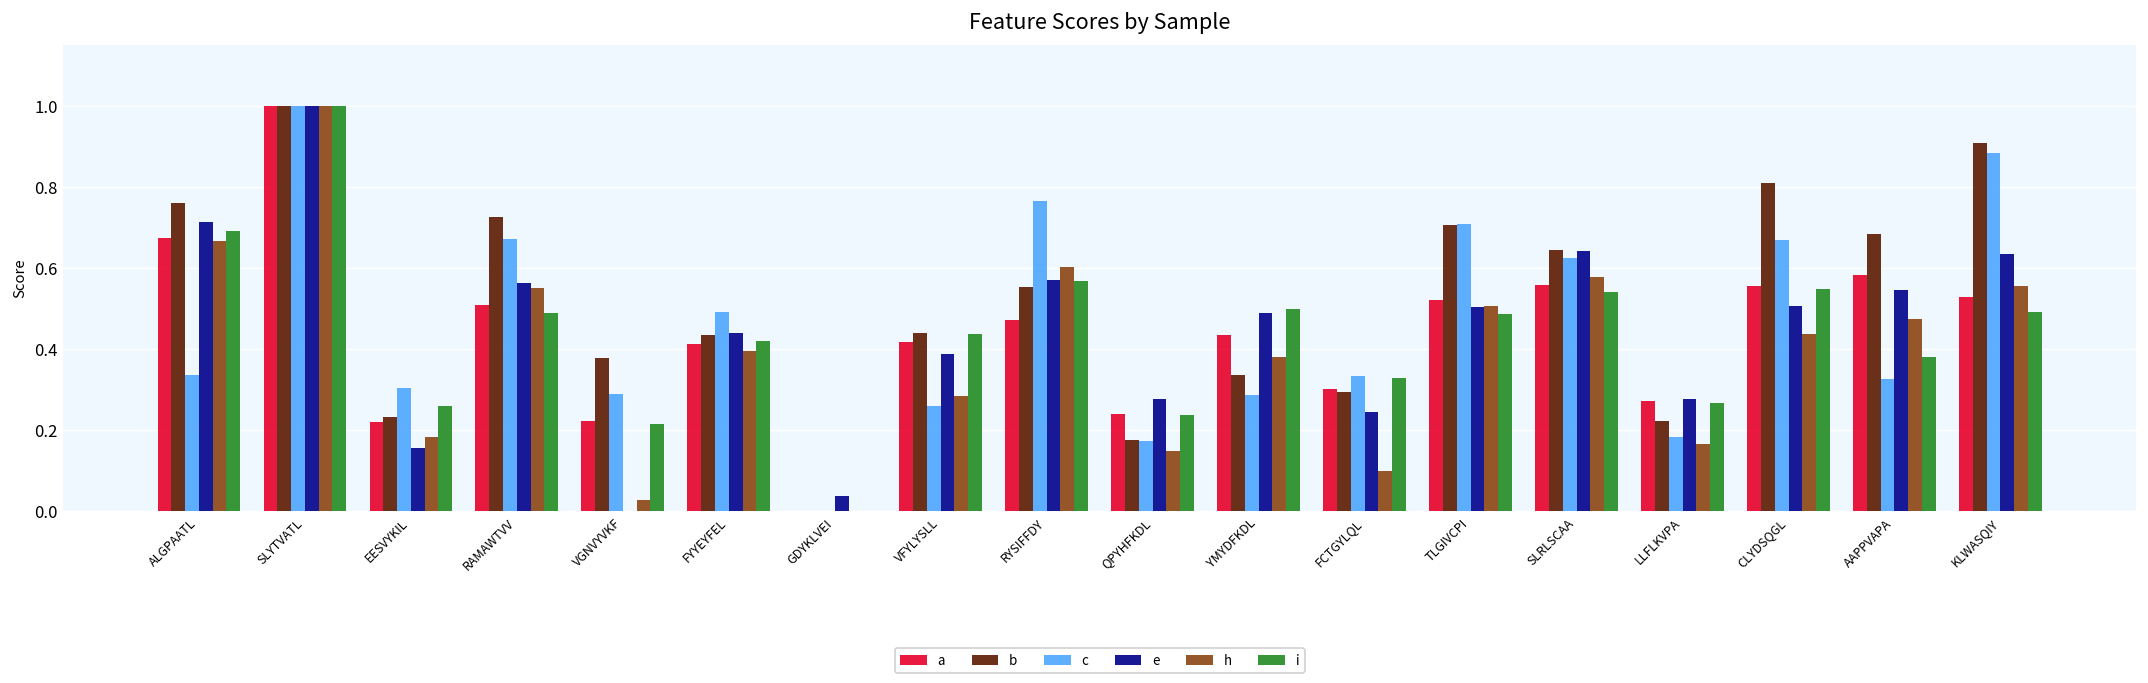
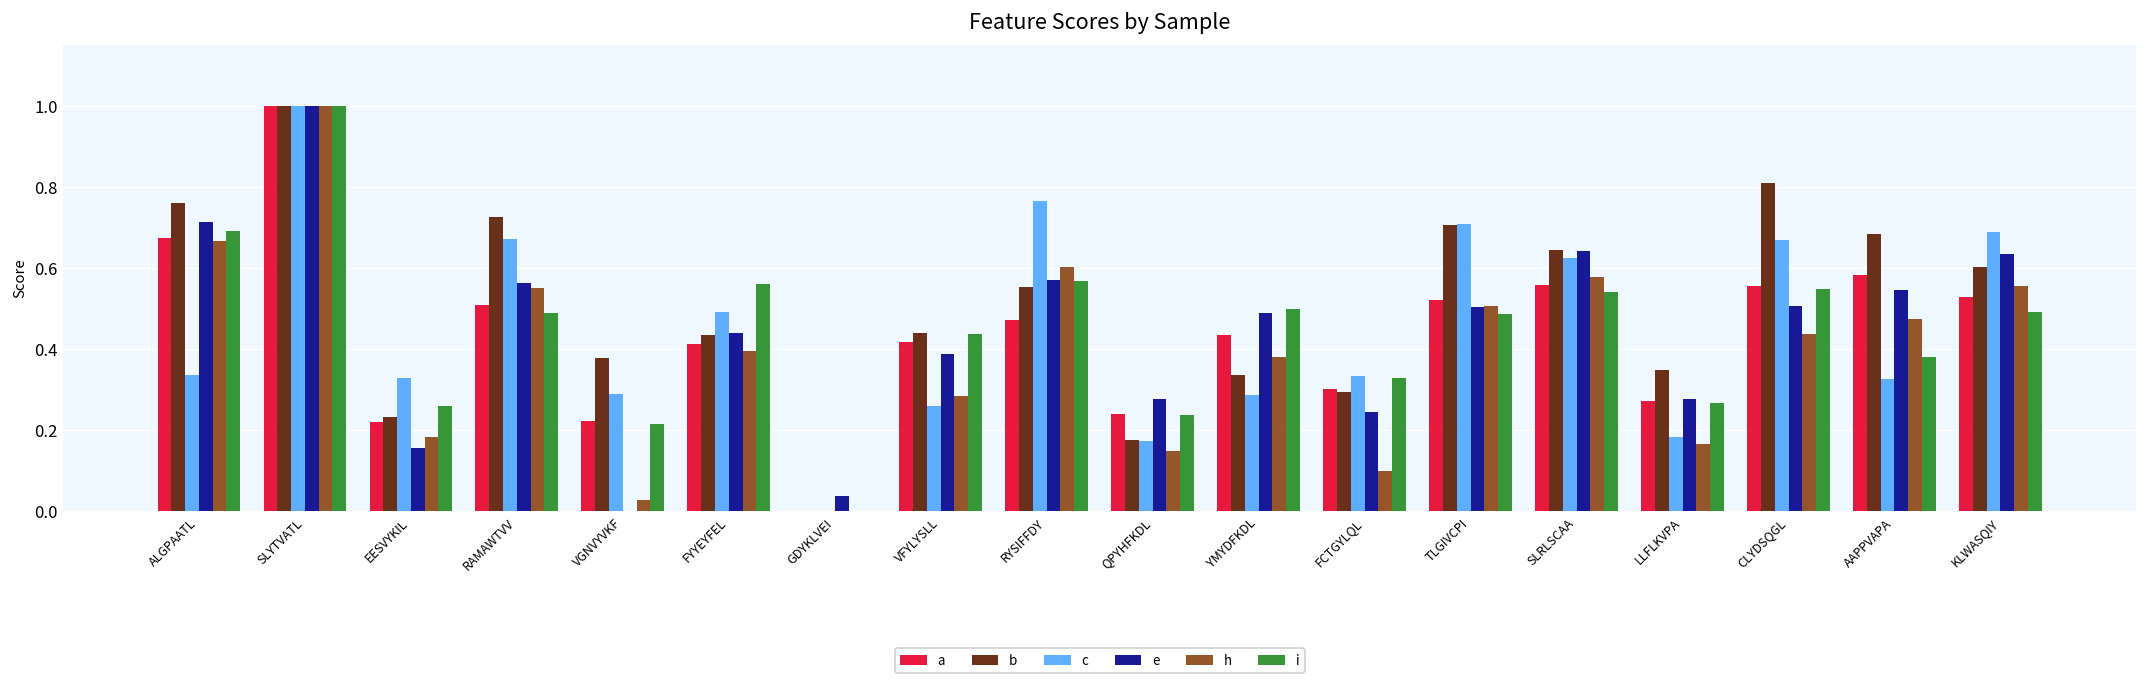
c, EESVYKIL: 0.30 -> 0.33
i, FYYEYFEL: 0.42 -> 0.56
b, LLFLKVPA: 0.22 -> 0.35
b, KLWASQIY: 0.91 -> 0.60
c, KLWASQIY: 0.88 -> 0.69
